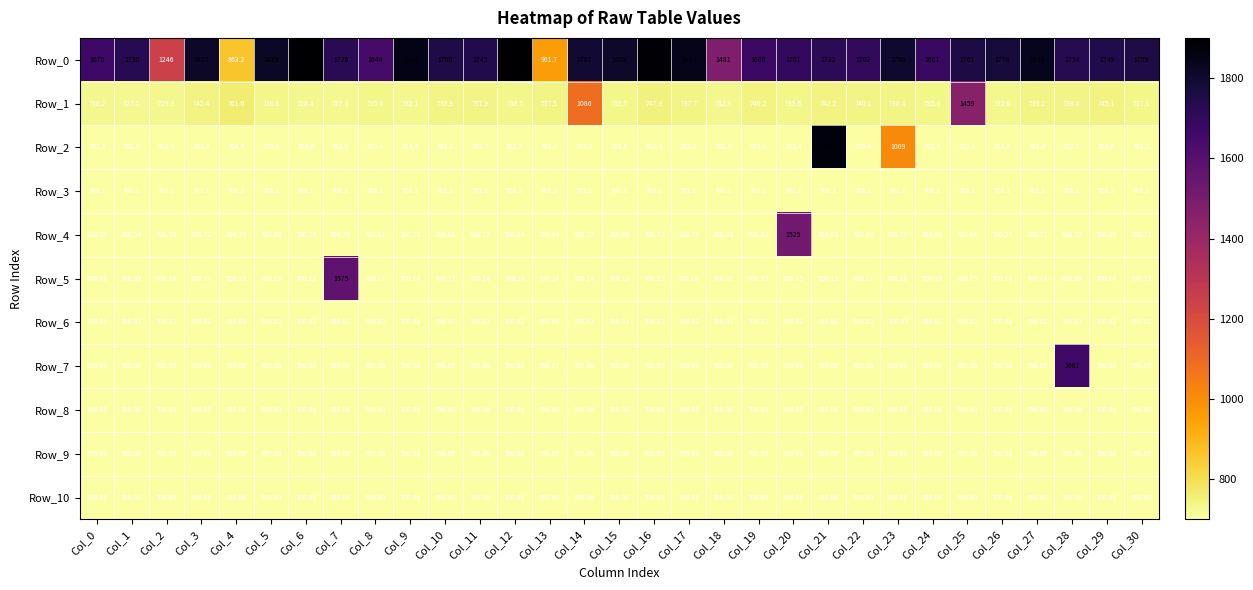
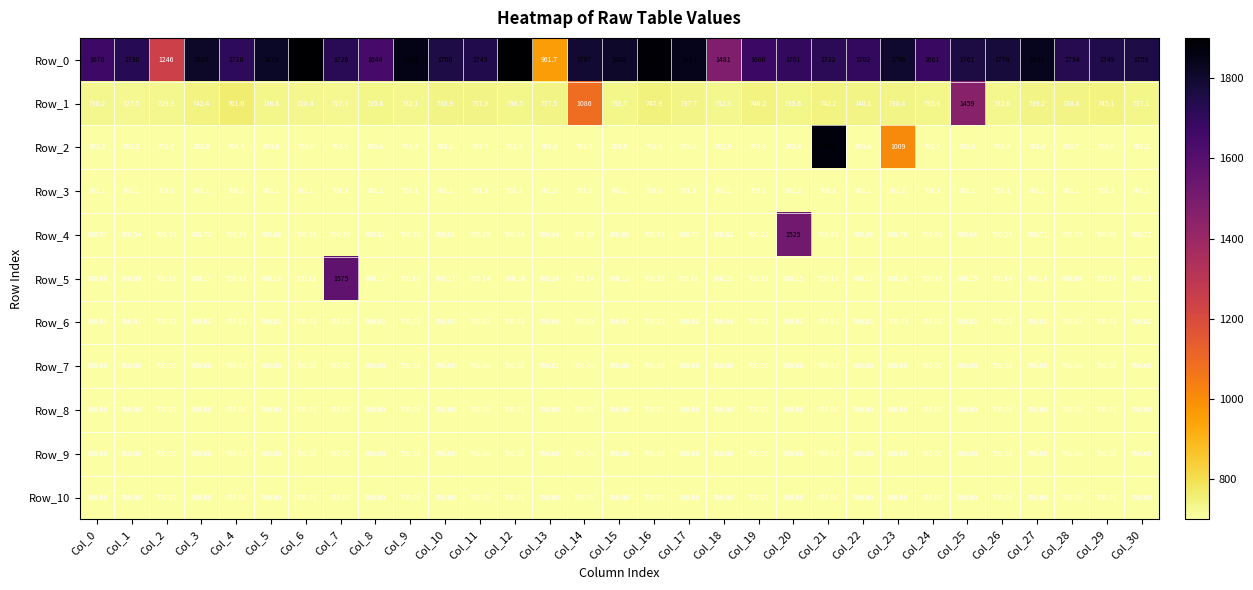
Row_0, Col_4: 863.2 -> 1710
Row_7, Col_28: 1661 -> 700.00
